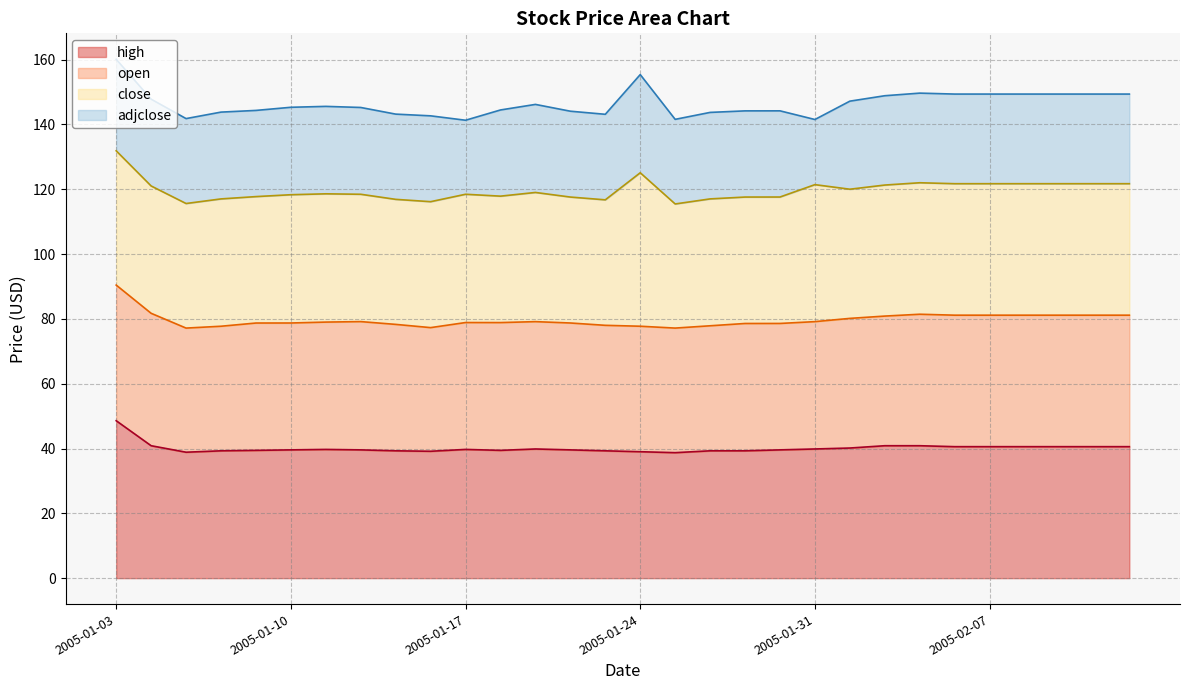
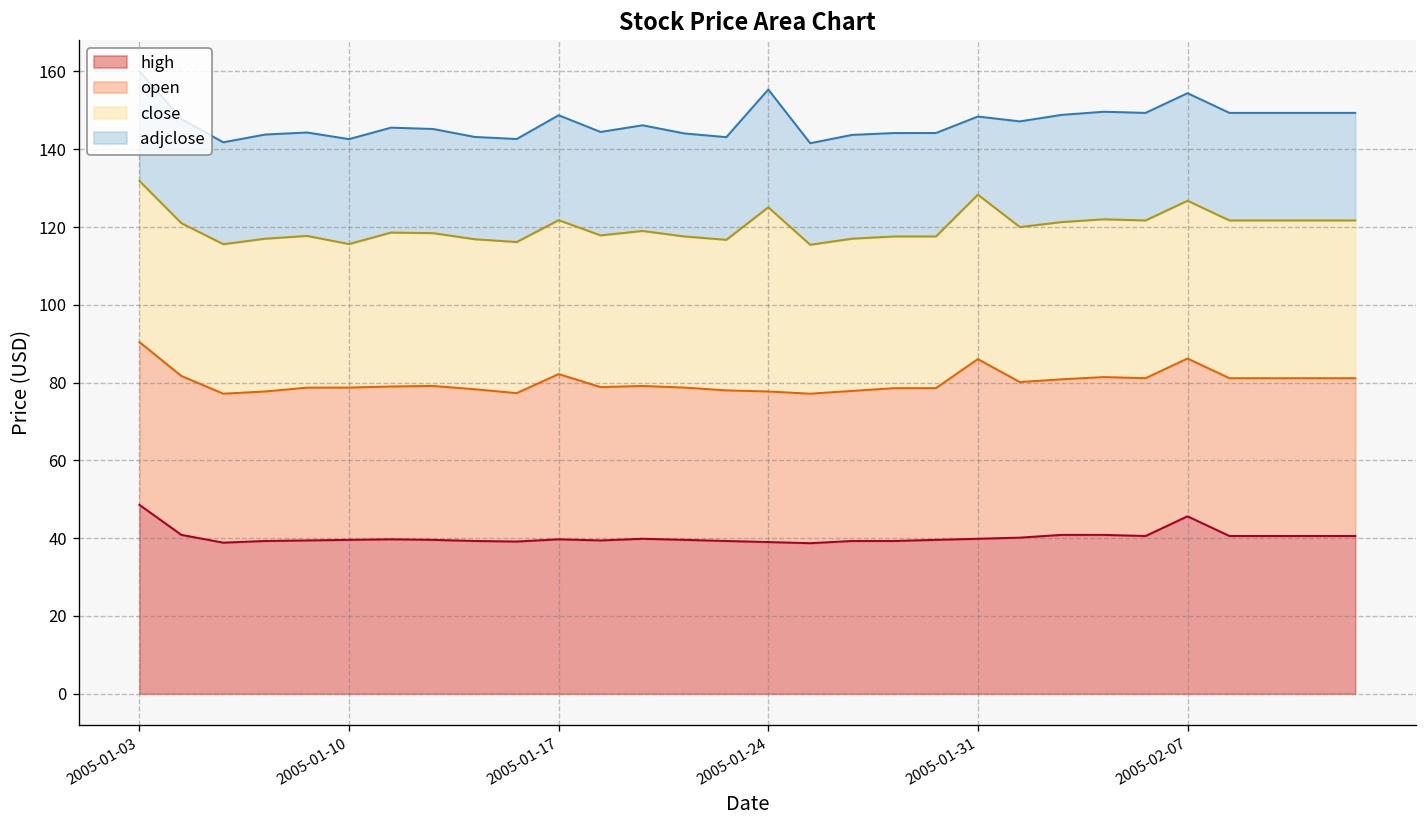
close, 2005-01-10: 40 -> 37
open, 2005-01-17: 39 -> 42
adjclose, 2005-01-17: 23 -> 27
open, 2005-01-31: 39 -> 46
high, 2005-02-07: 41 -> 46
